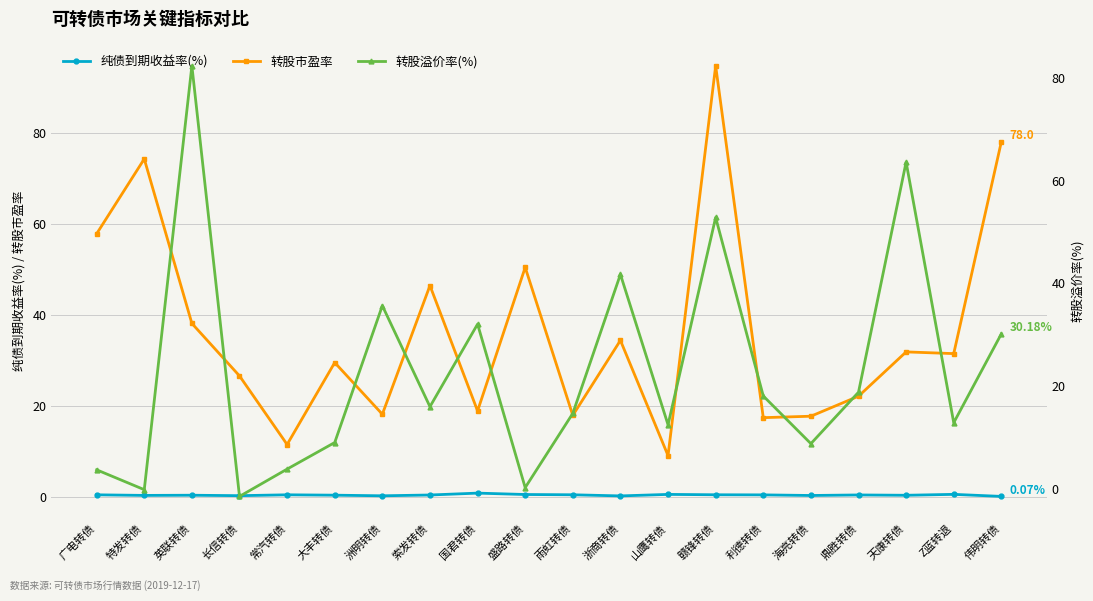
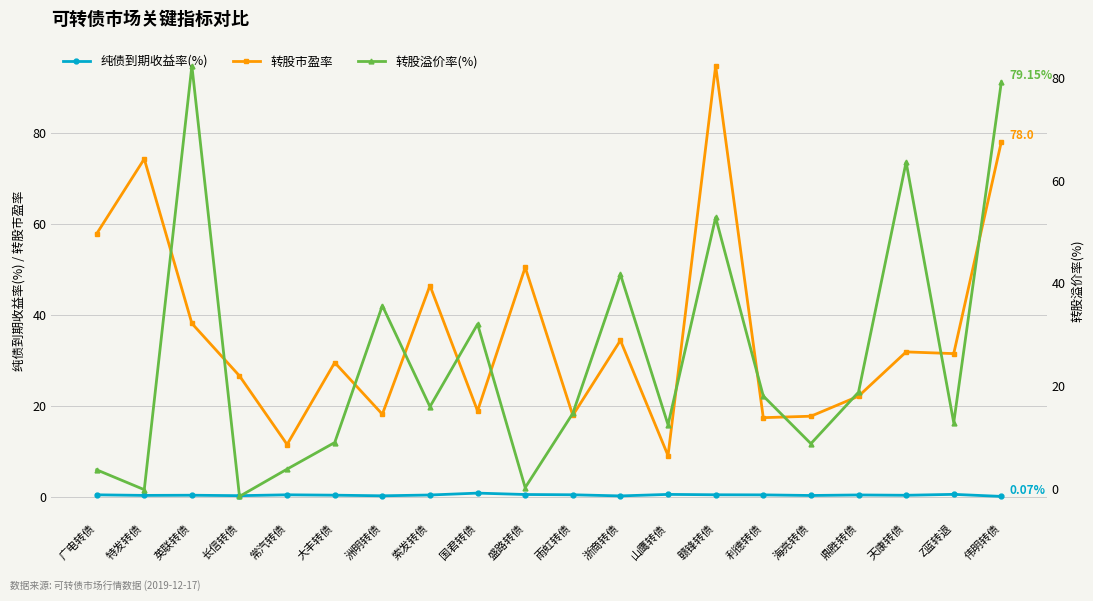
转股溢价率(%), 伟明转债: 30.18% -> 79.15%
